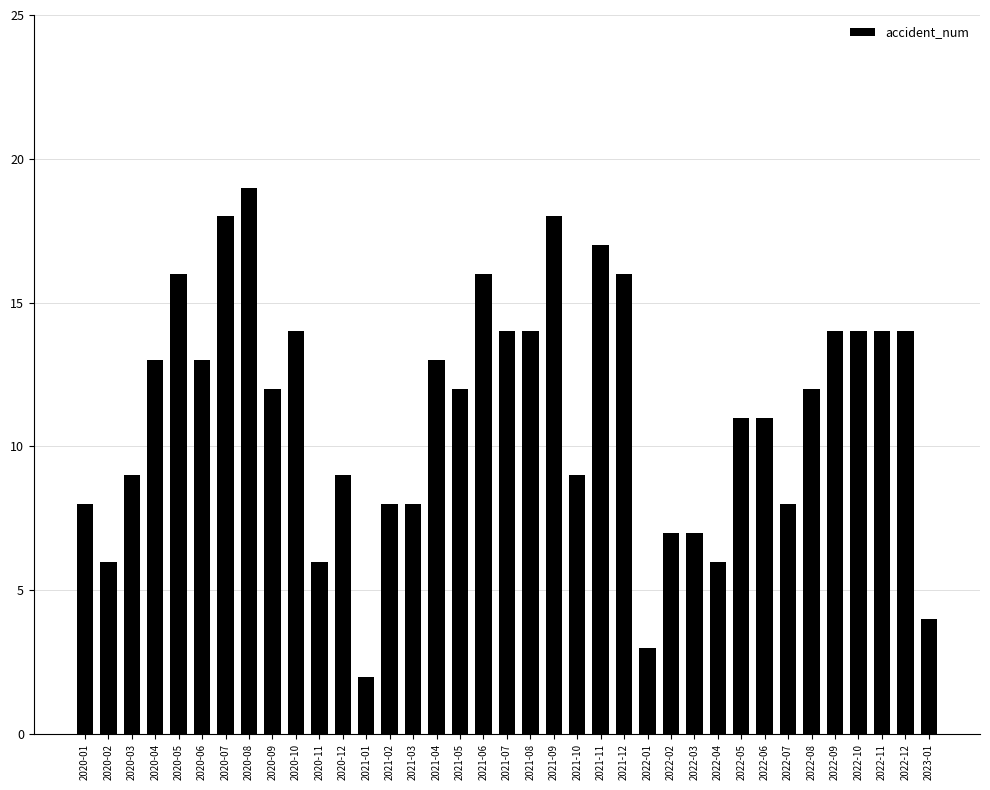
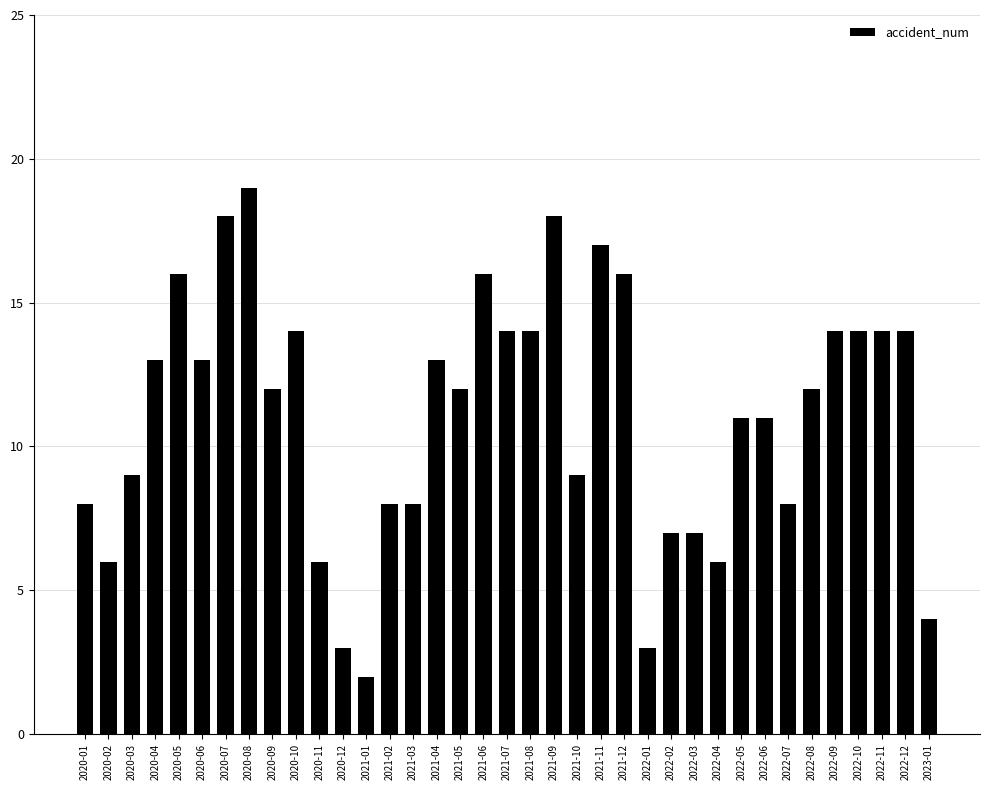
2020-12: 9 -> 3
